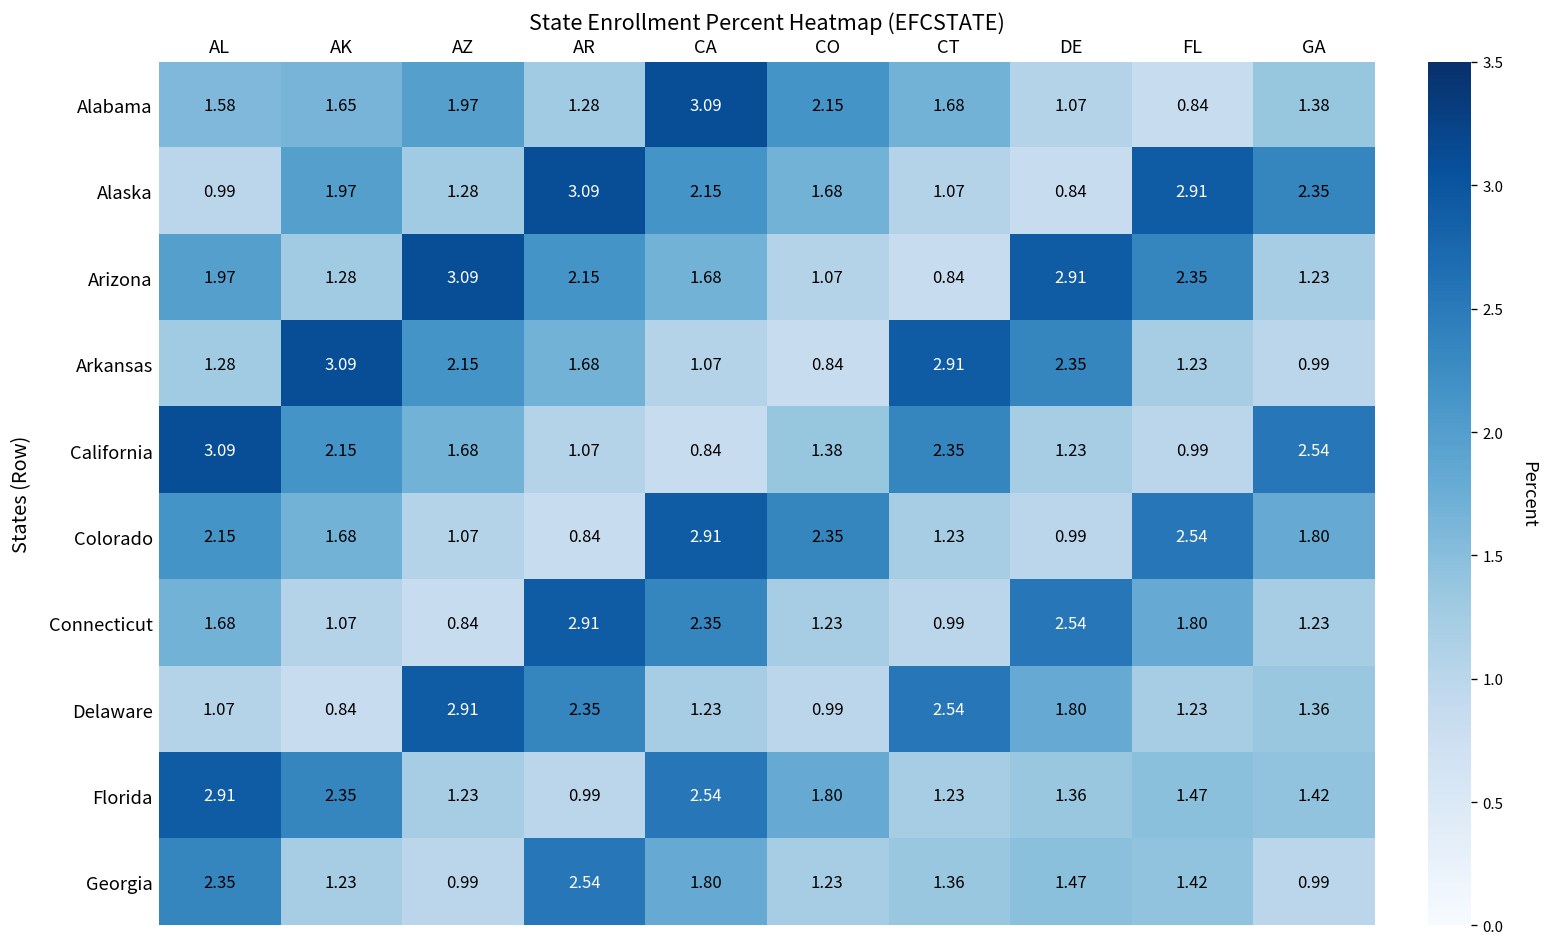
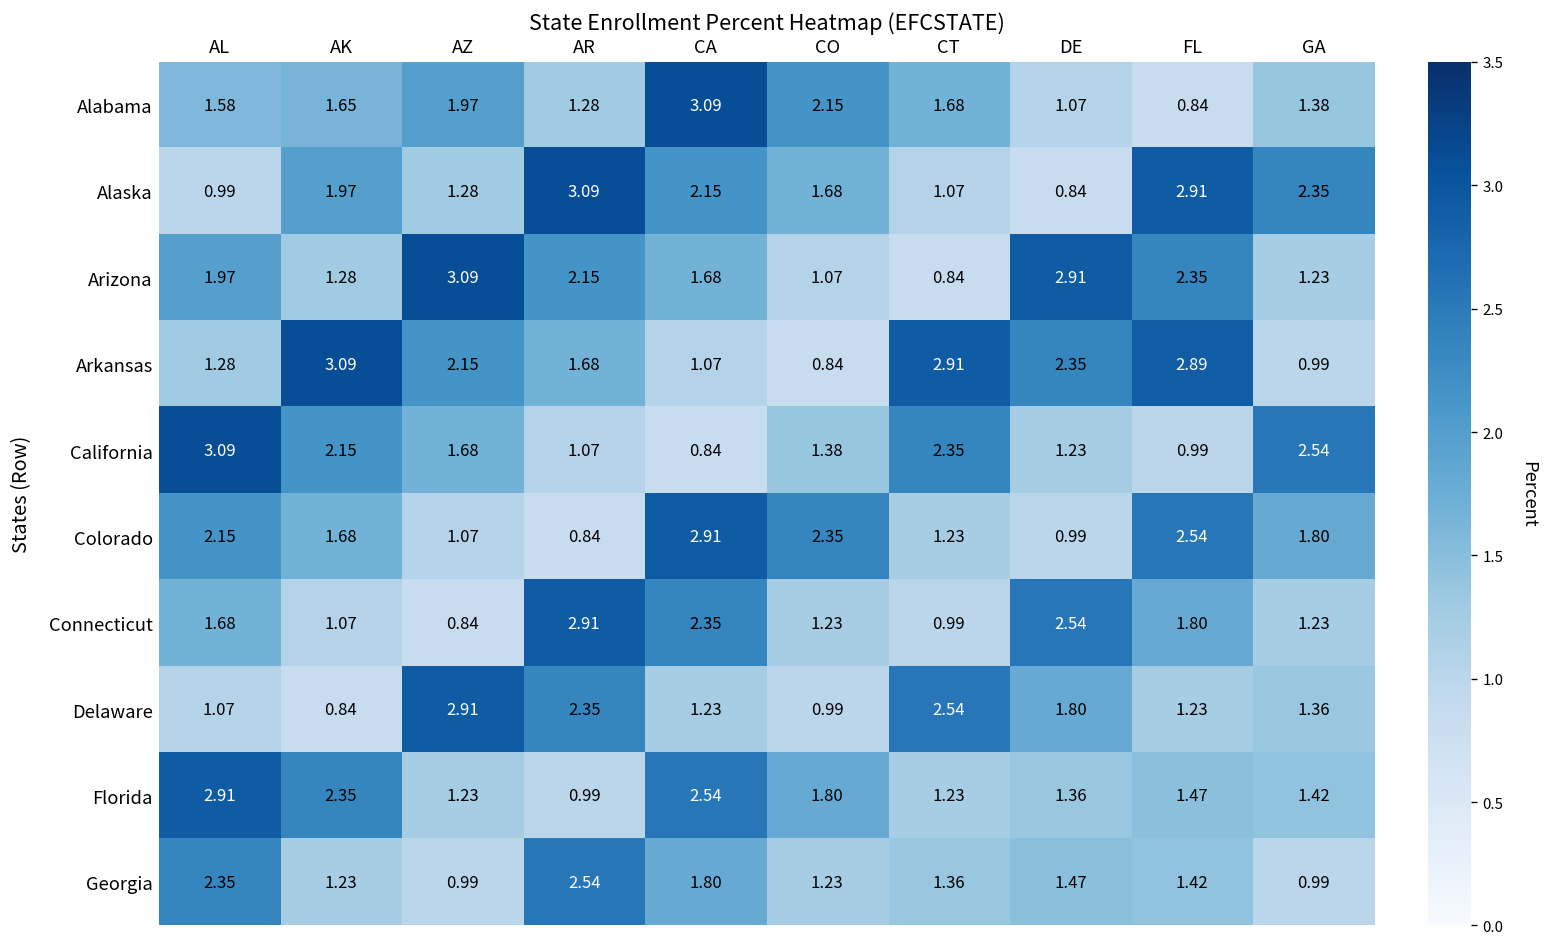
Arkansas, FL: 1.23 -> 2.89
